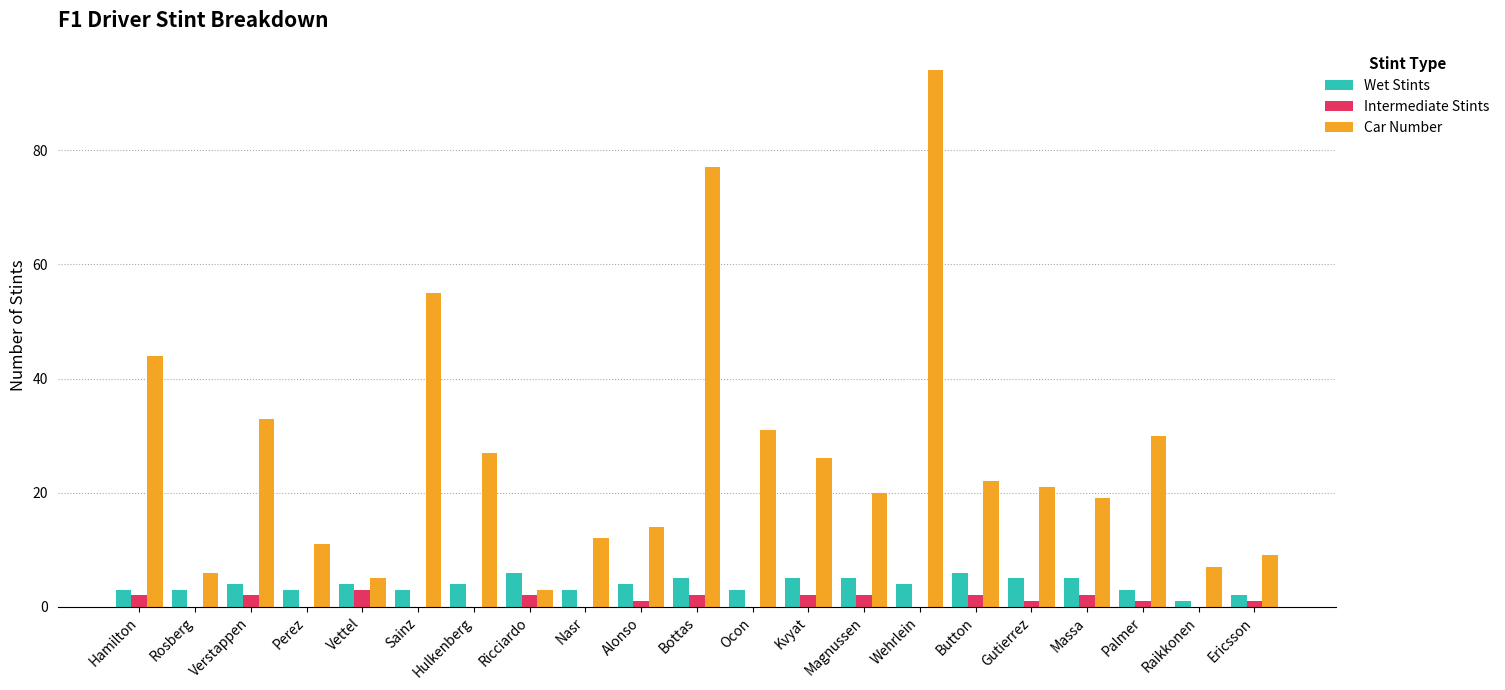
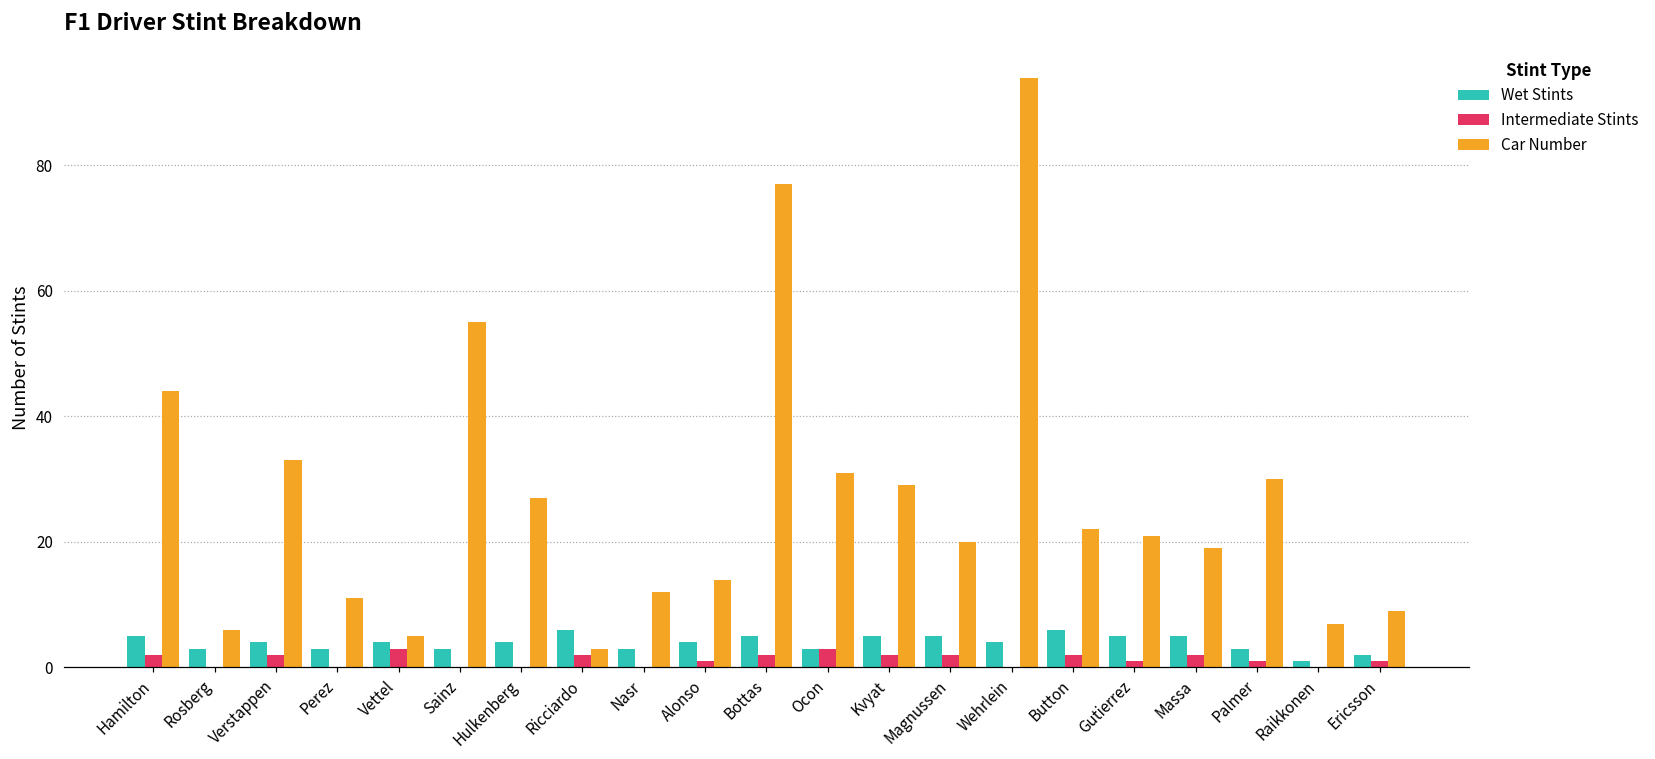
Wet Stints, Hamilton: 3 -> 5
Intermediate Stints, Ocon: 0 -> 3
Car Number, Kvyat: 26 -> 29
